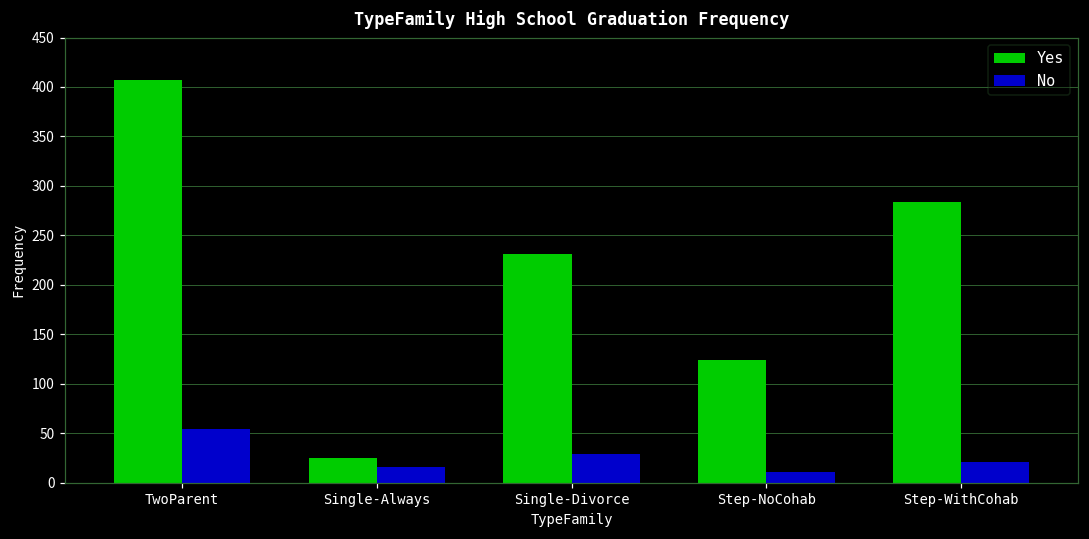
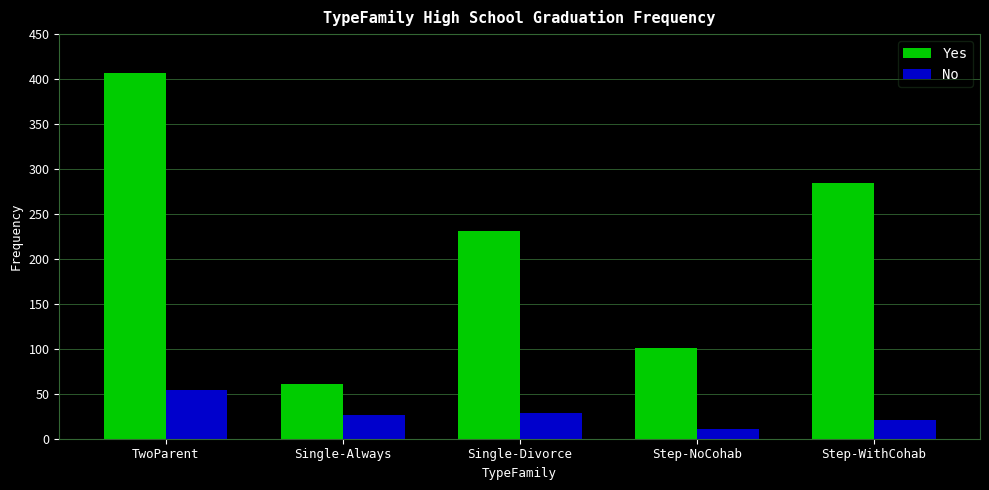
Yes, Single-Always: 30 -> 60
No, Single-Always: 20 -> 30
Yes, Step-NoCohab: 120 -> 100
